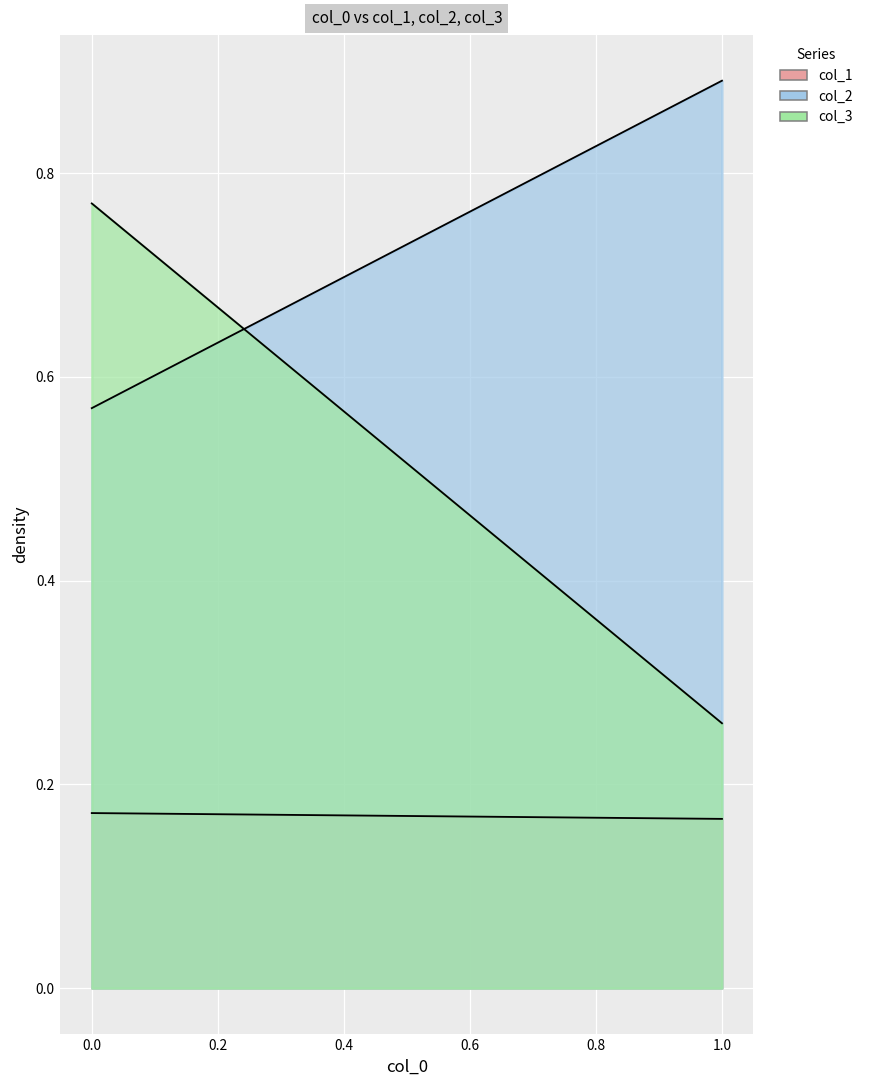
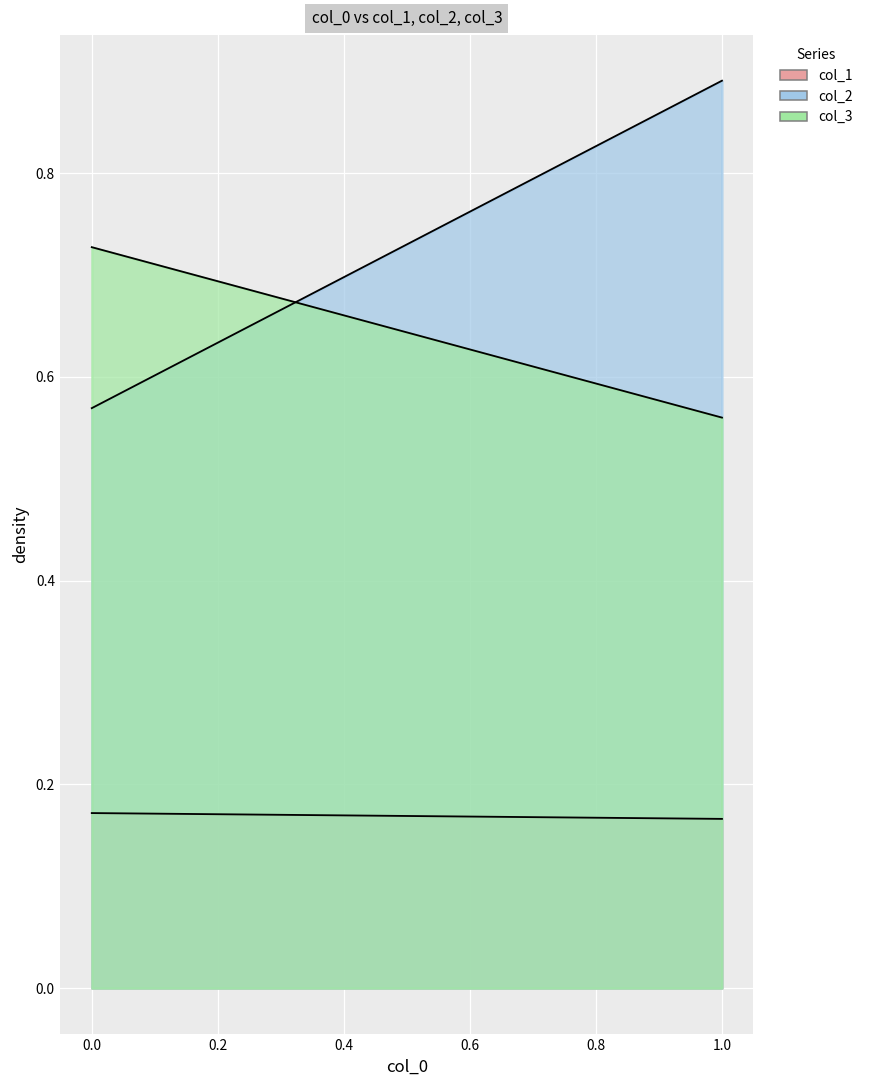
col_3, 0.0: 0.77 -> 0.73
col_3, 1.0: 0.26 -> 0.56
